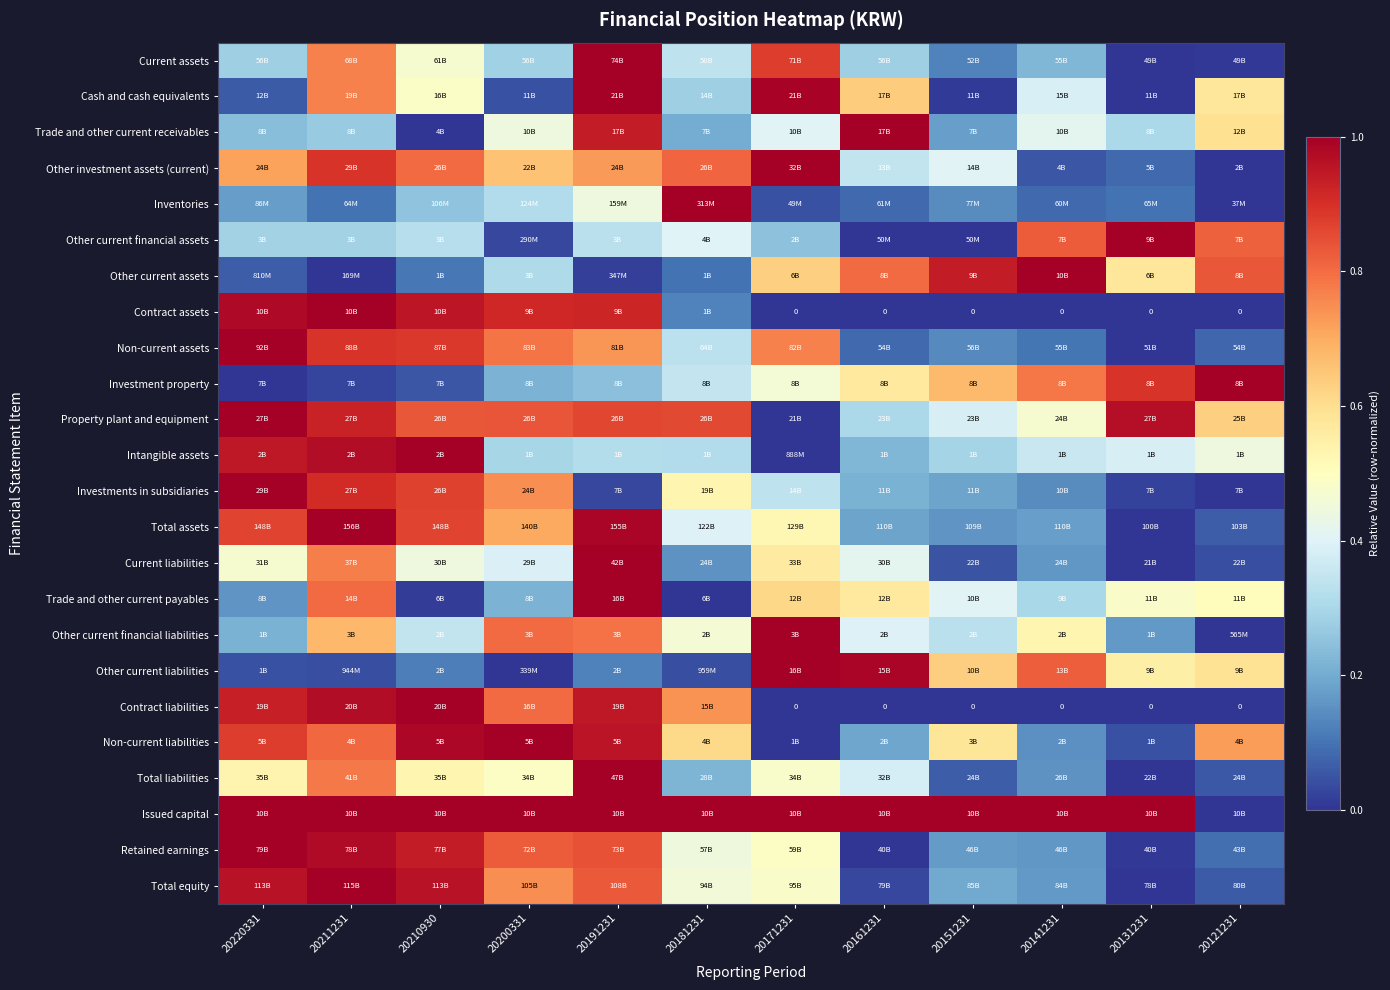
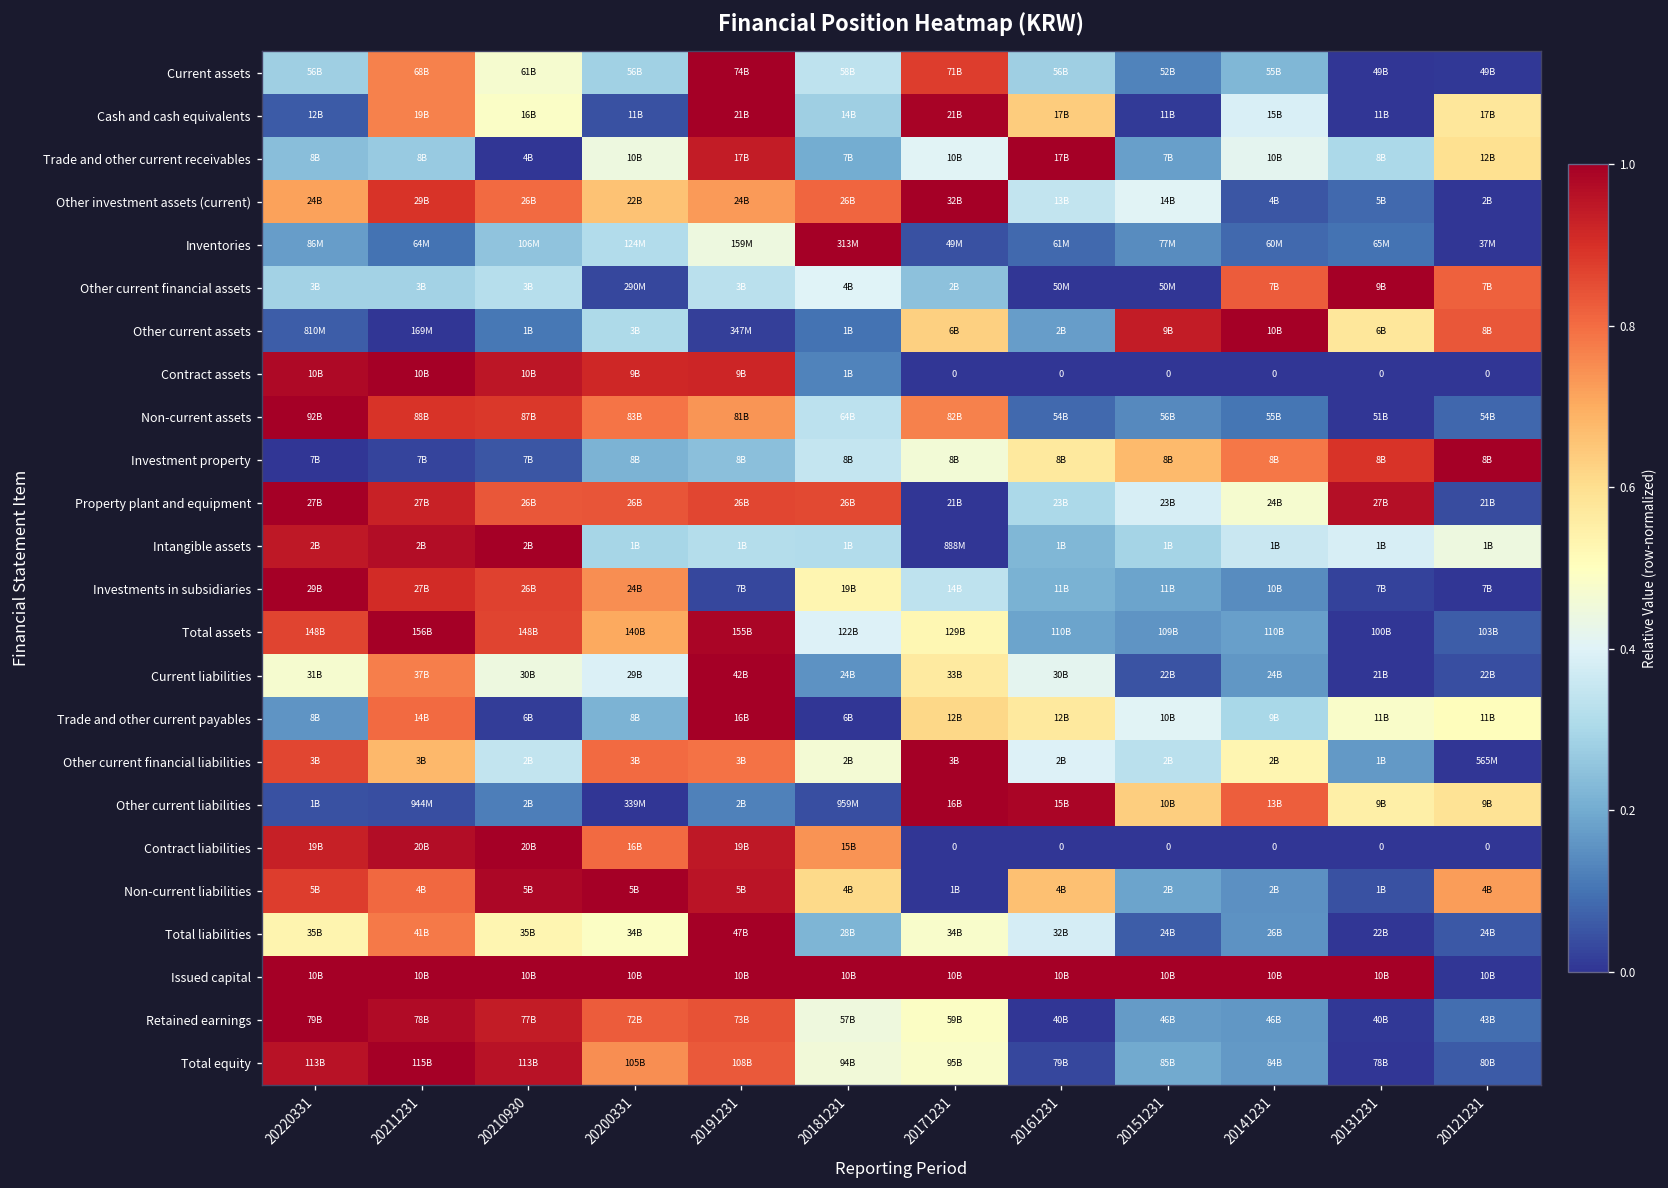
Other current assets, 20161231: 8B -> 2B
Property plant and equipment, 20121231: 25B -> 21B
Other current financial liabilities, 20220331: 1B -> 3B
Non-current liabilities, 20161231: 2B -> 4B
Non-current liabilities, 20151231: 3B -> 2B
